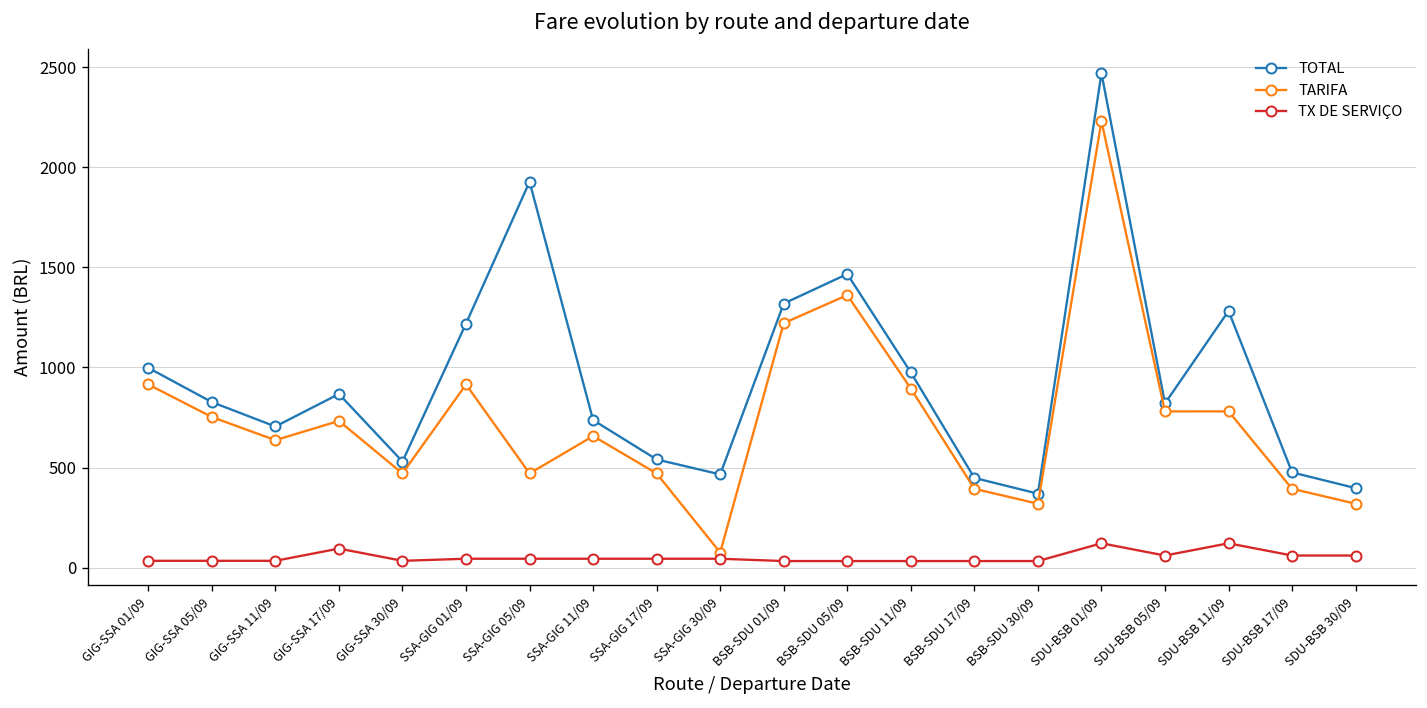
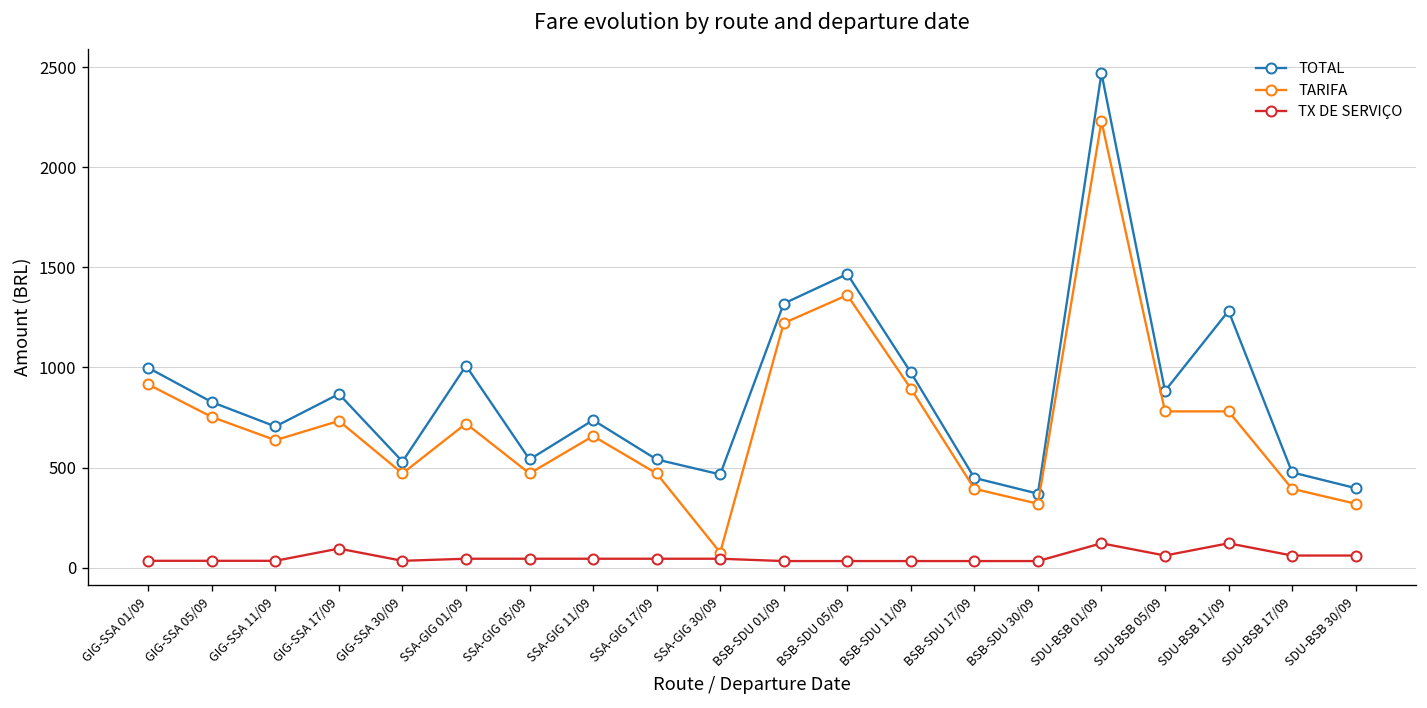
TOTAL, SSA-GIG 01/09: 1220 -> 1010
TARIFA, SSA-GIG 01/09: 920 -> 720
TOTAL, SSA-GIG 05/09: 1930 -> 540
TOTAL, SDU-BSB 05/09: 820 -> 880
